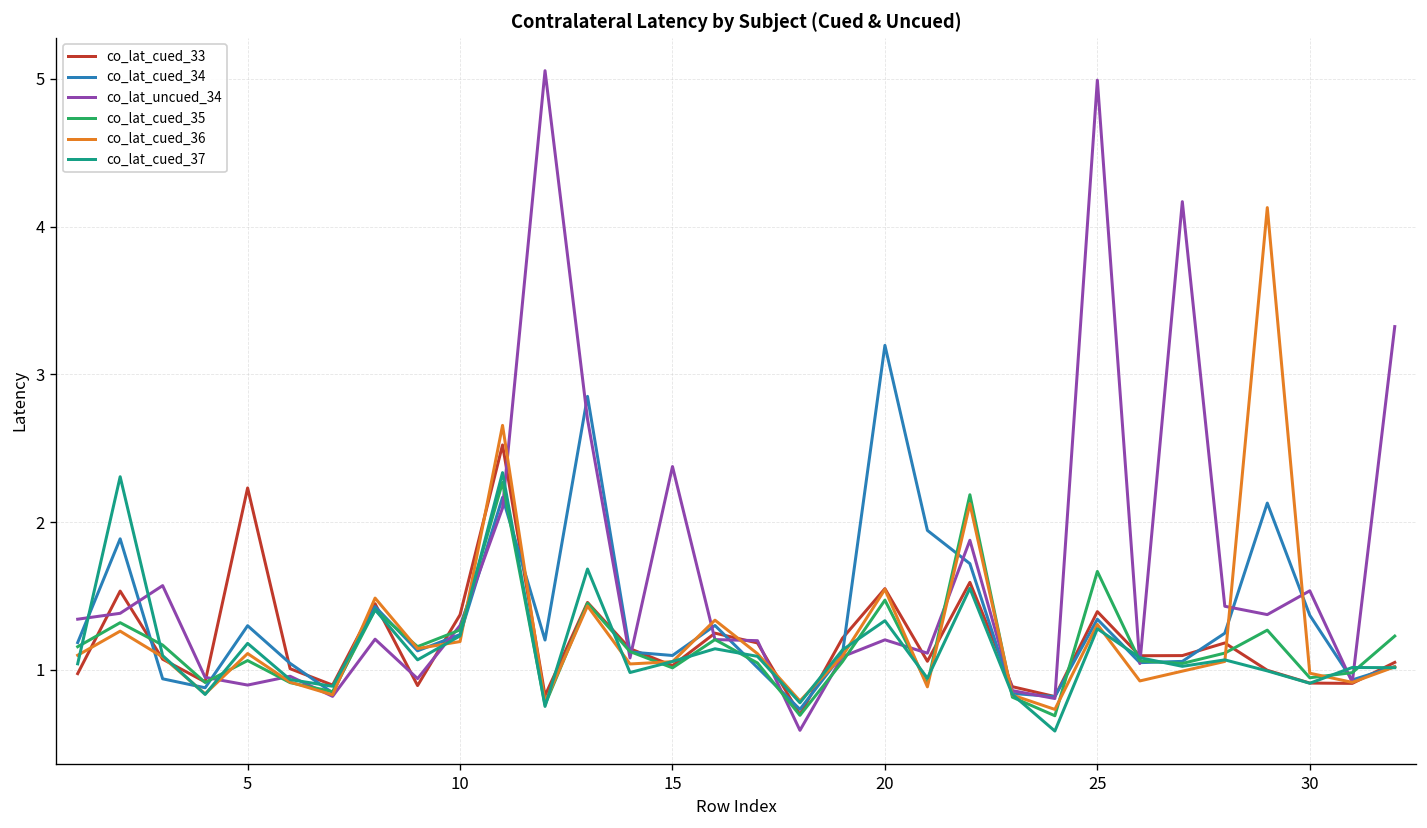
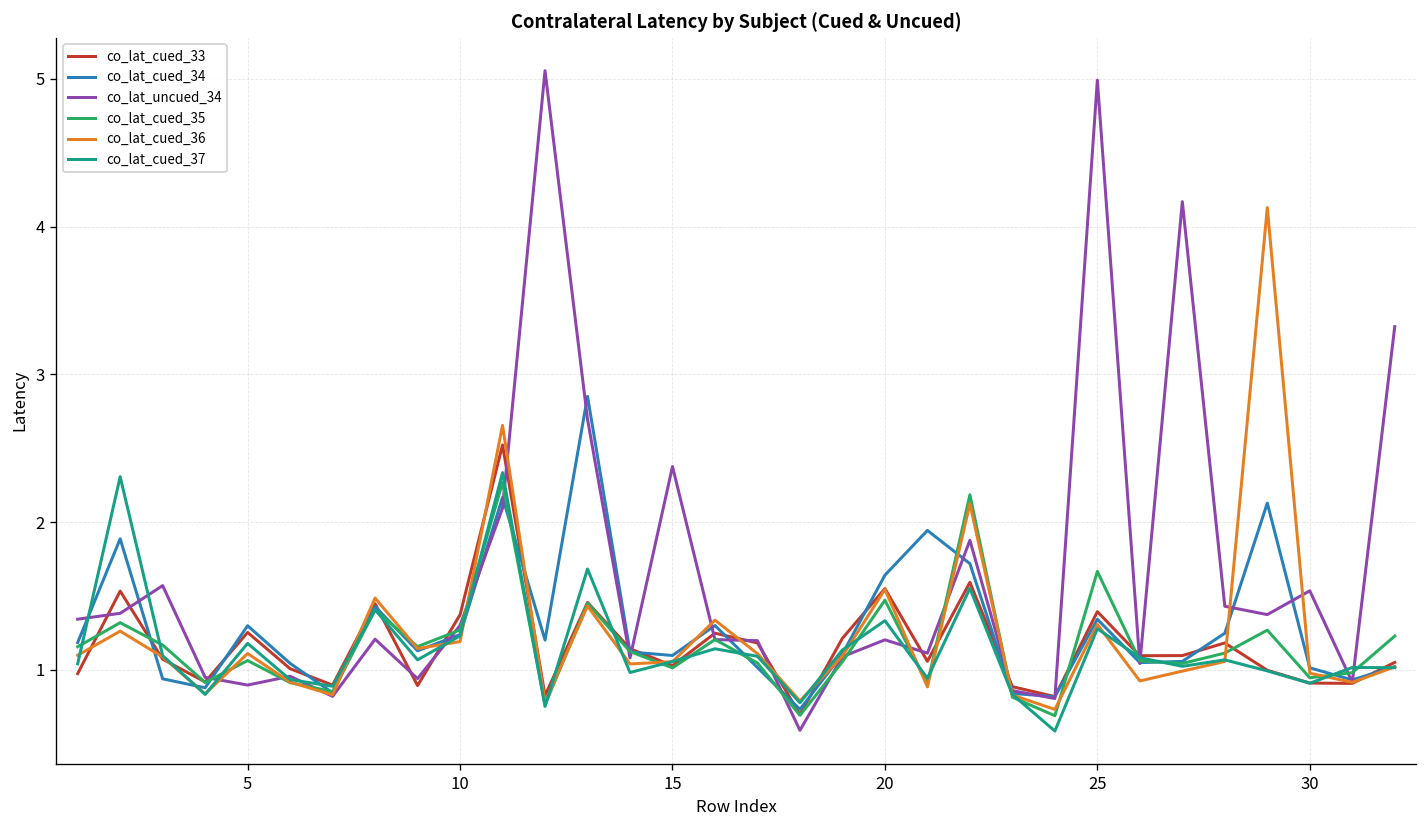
co_lat_cued_33, 5: 2.23 -> 1.25
co_lat_cued_34, 20: 3.20 -> 1.64
co_lat_cued_34, 30: 1.37 -> 1.01
